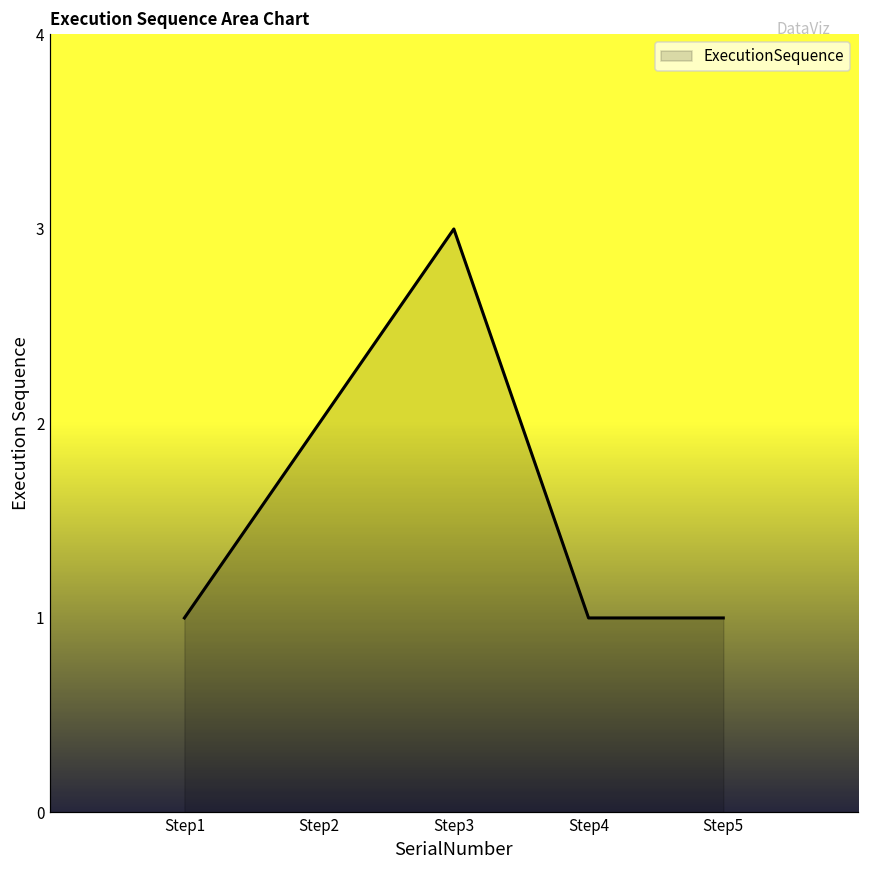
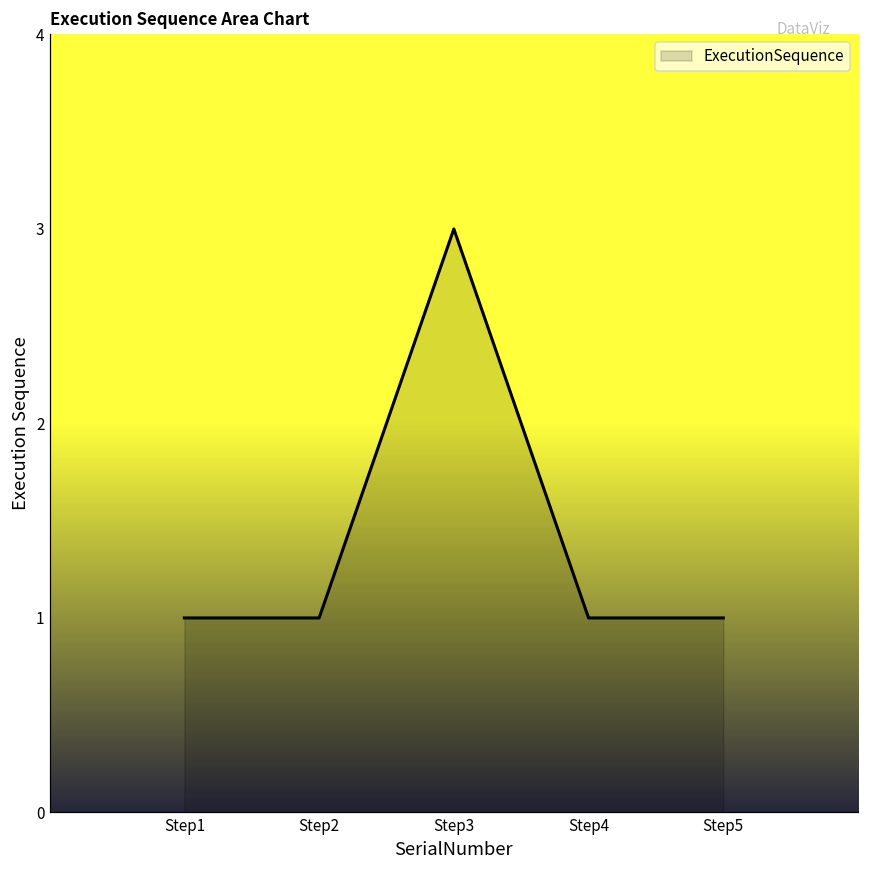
Step2: 2 -> 1
